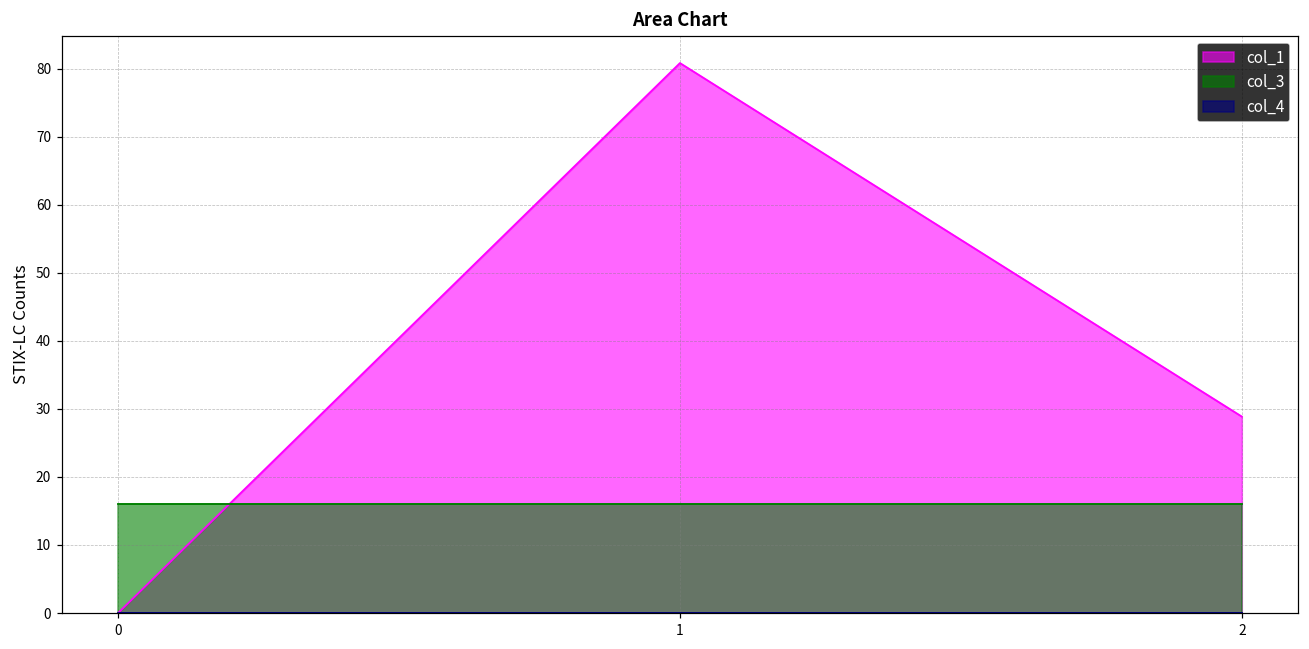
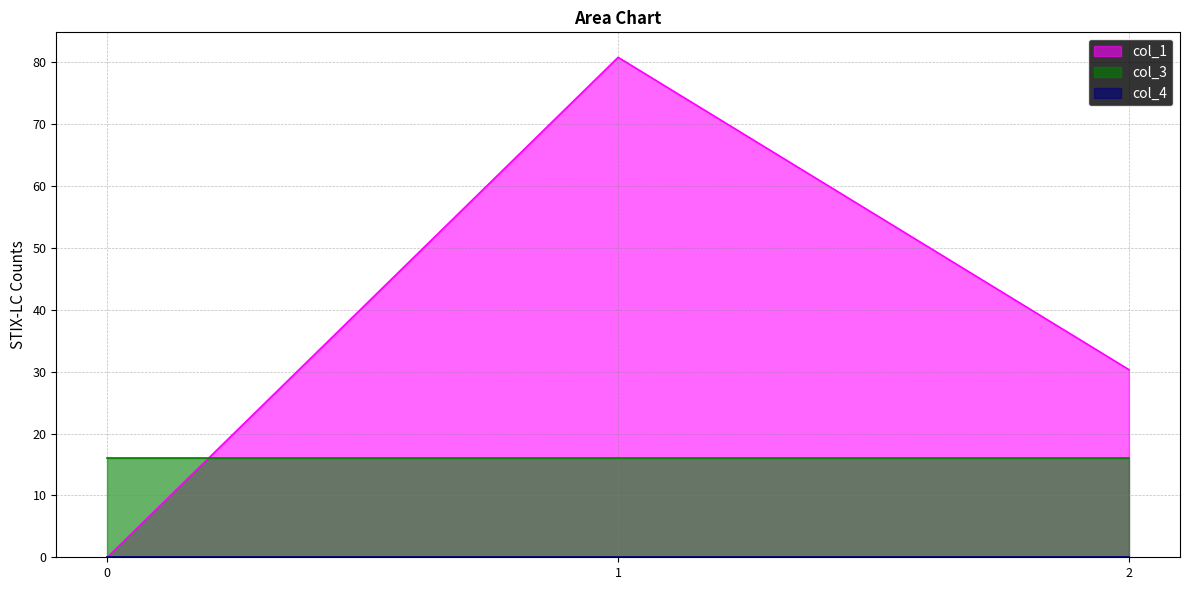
col_1, 2: 29 -> 30
